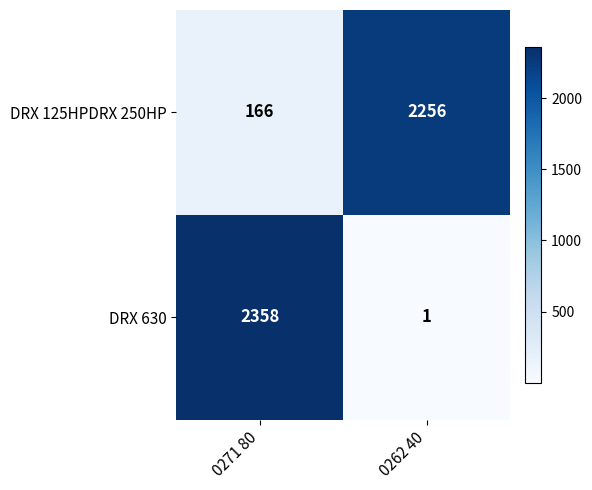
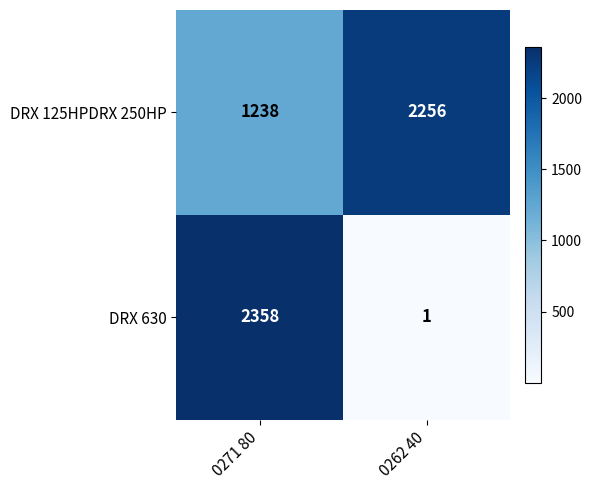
DRX 125HPDRX 250HP, 0271 80: 166 -> 1238
